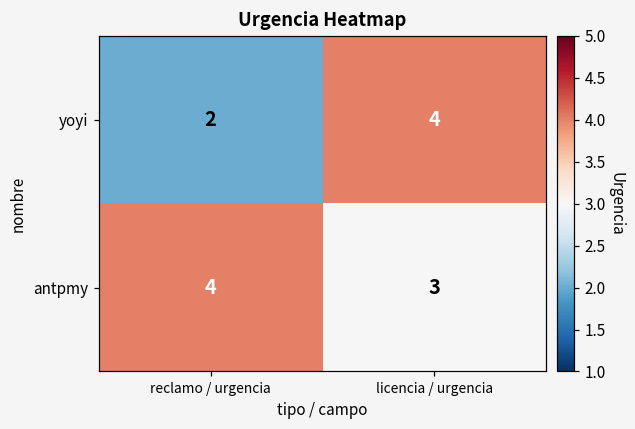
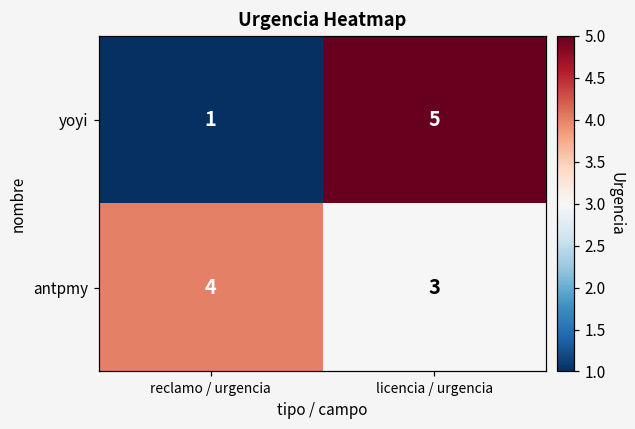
yoyi, reclamo / urgencia: 2 -> 1
yoyi, licencia / urgencia: 4 -> 5
